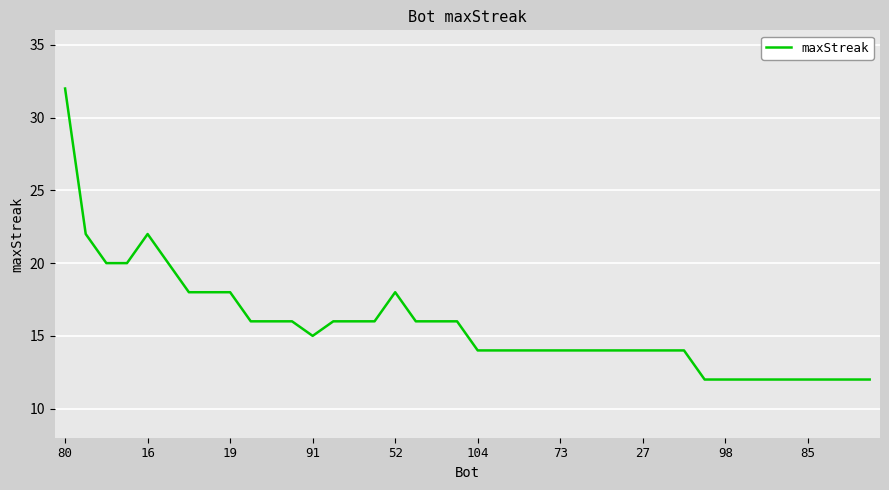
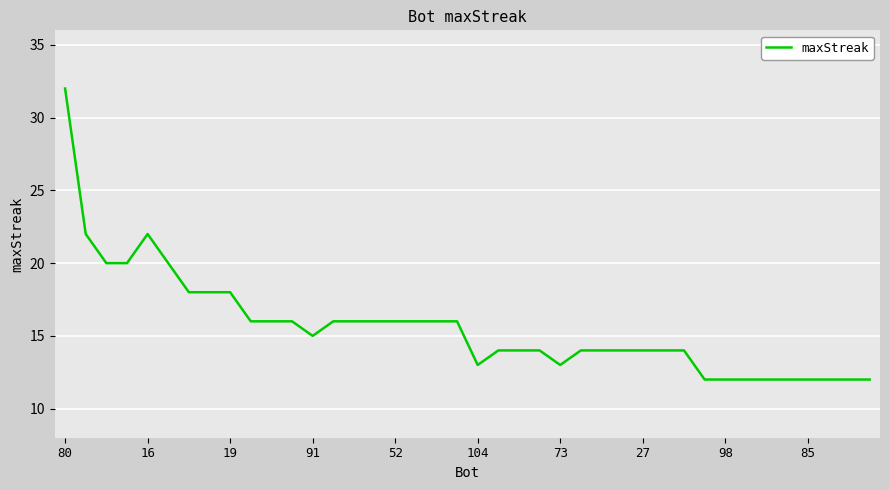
52: 18 -> 16
104: 14 -> 13
73: 14 -> 13
